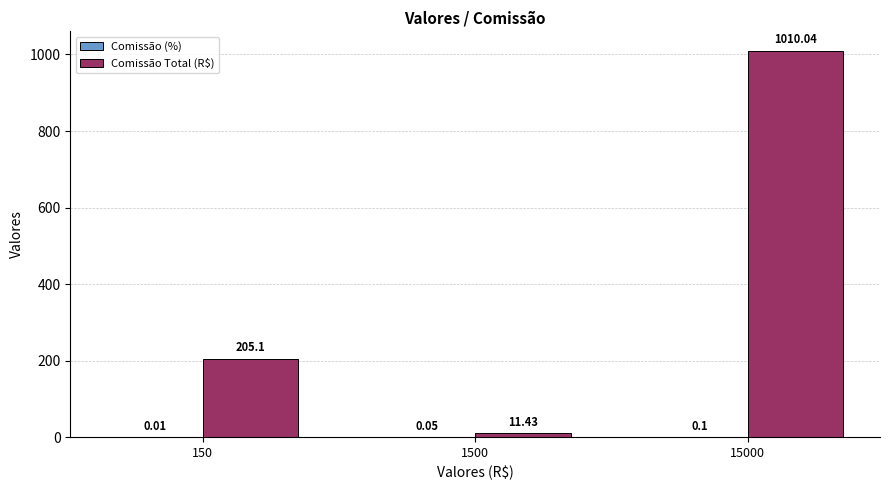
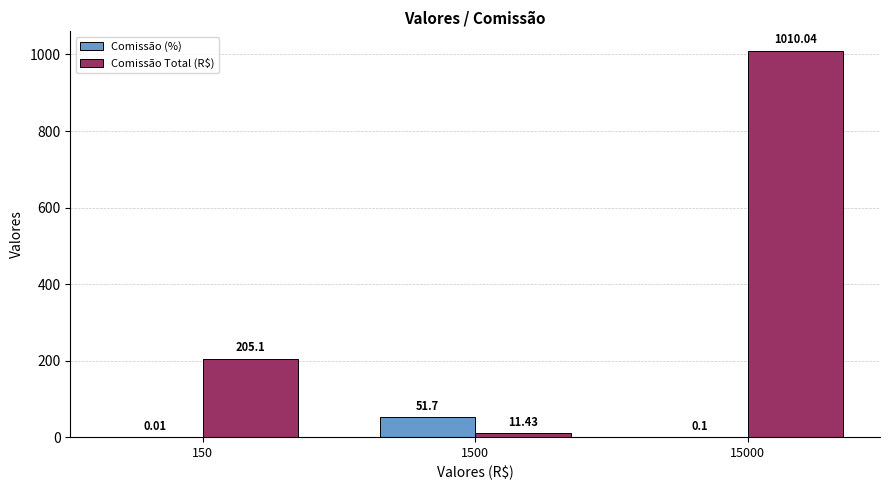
Comissão (%), 1500: 0.05 -> 51.7
